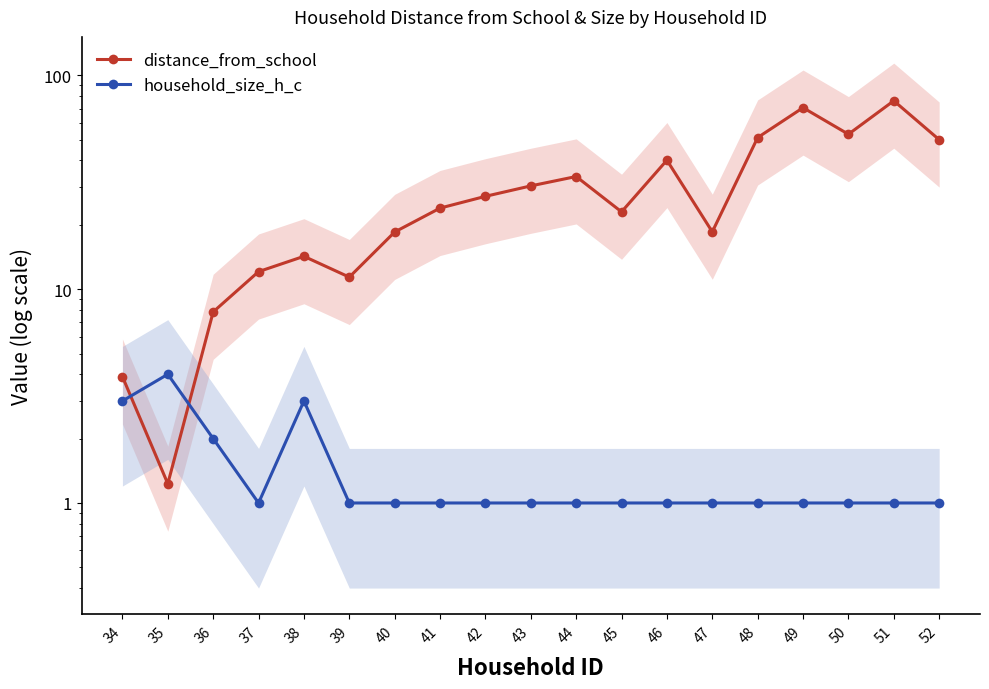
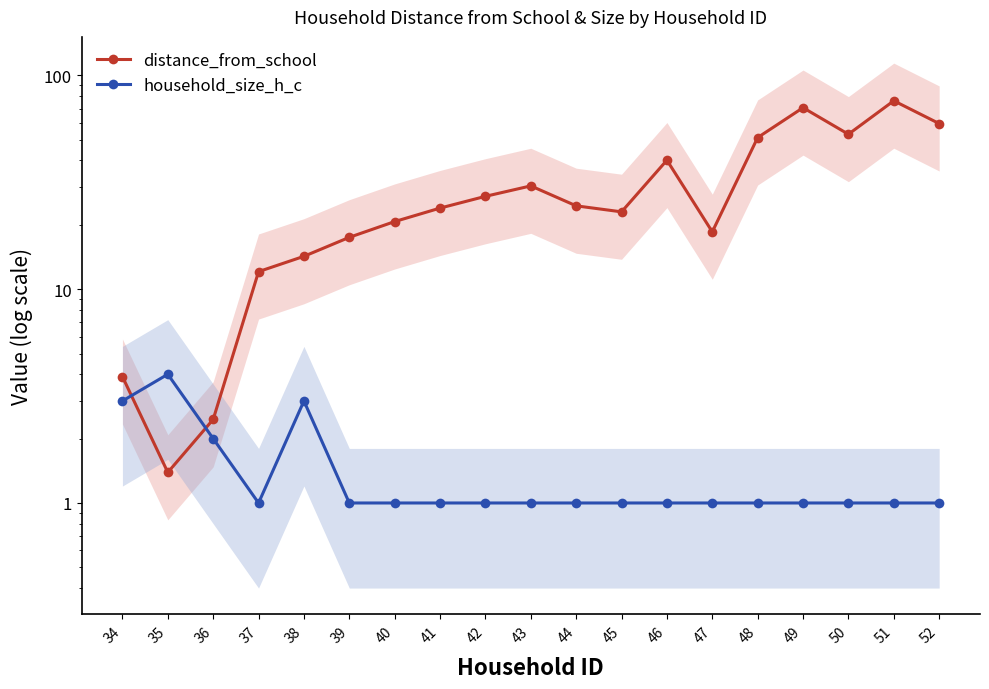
distance_from_school, 35: 1.2 -> 1.4
distance_from_school, 36: 7.8 -> 2.5
distance_from_school, 39: 11 -> 17
distance_from_school, 40: 19 -> 21
distance_from_school, 44: 34 -> 25
distance_from_school, 52: 50 -> 60
